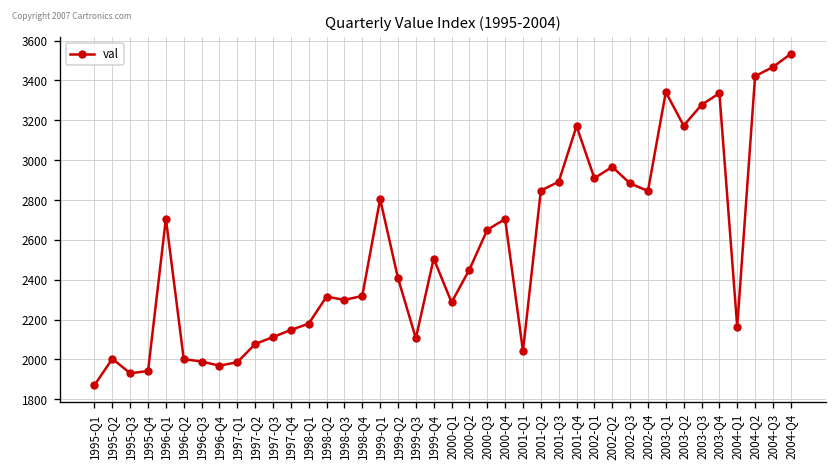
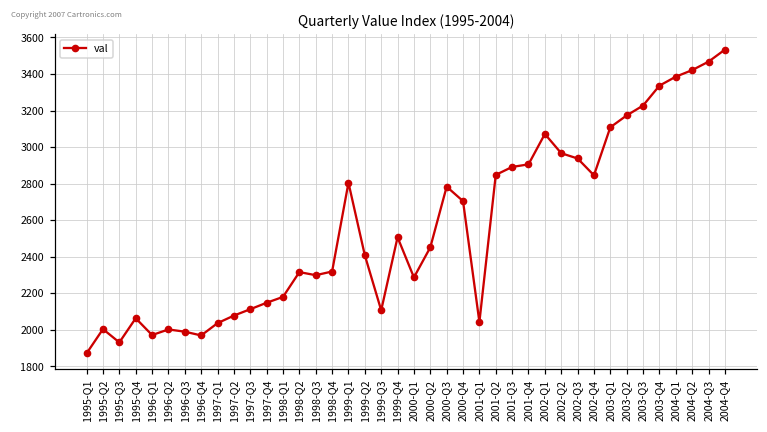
1995-Q4: 1940 -> 2060
1996-Q1: 2710 -> 1970
1997-Q1: 1990 -> 2040
2000-Q3: 2650 -> 2780
2001-Q4: 3170 -> 2910
2002-Q1: 2910 -> 3070
2002-Q3: 2880 -> 2940
2003-Q1: 3340 -> 3110
2003-Q3: 3280 -> 3230
2004-Q1: 2160 -> 3390
